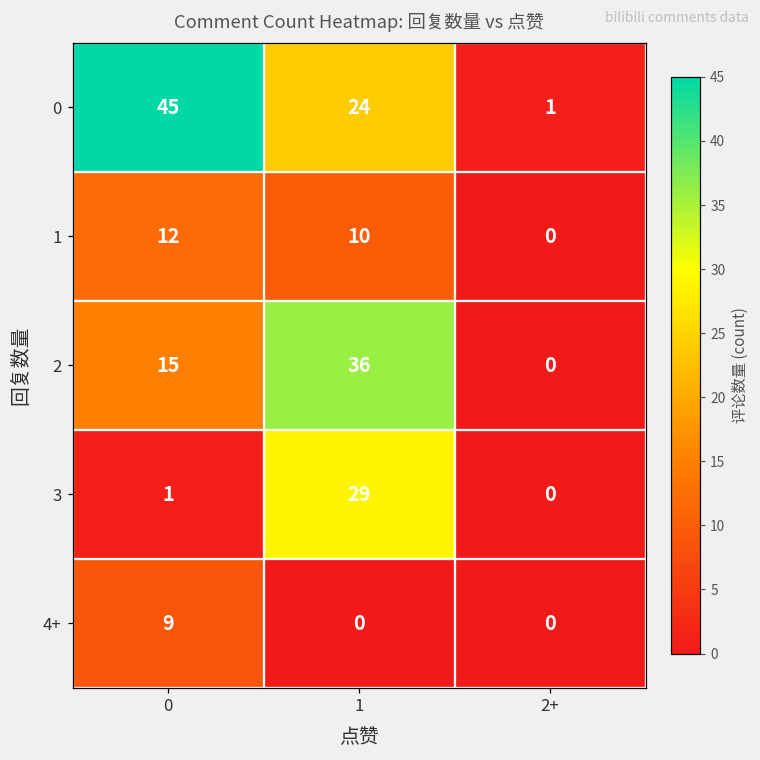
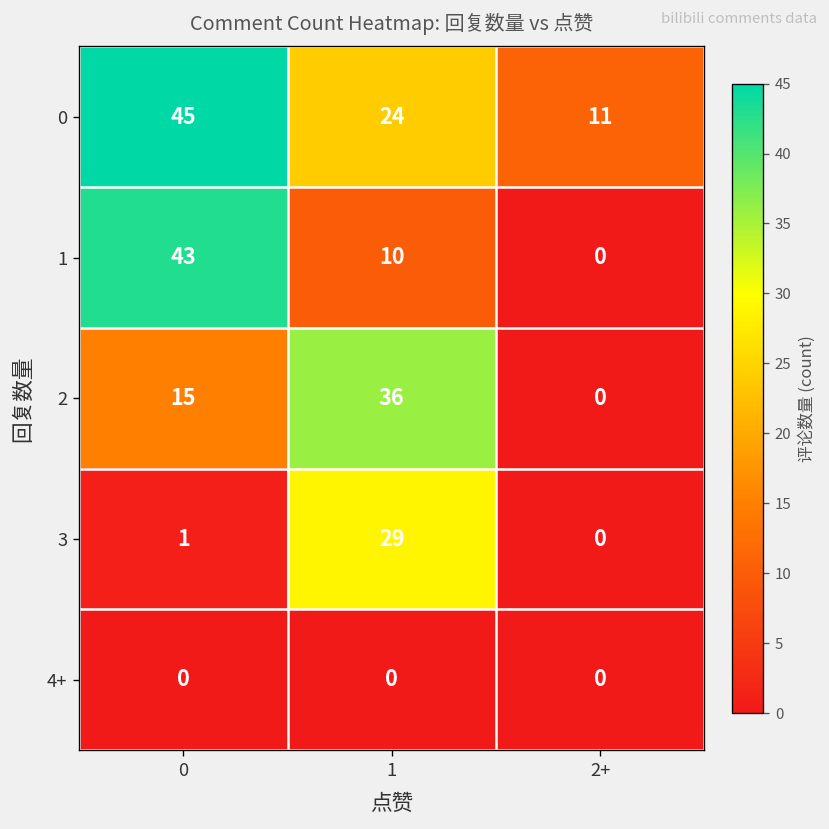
0, 2+: 1 -> 11
1, 0: 12 -> 43
4+, 0: 9 -> 0
